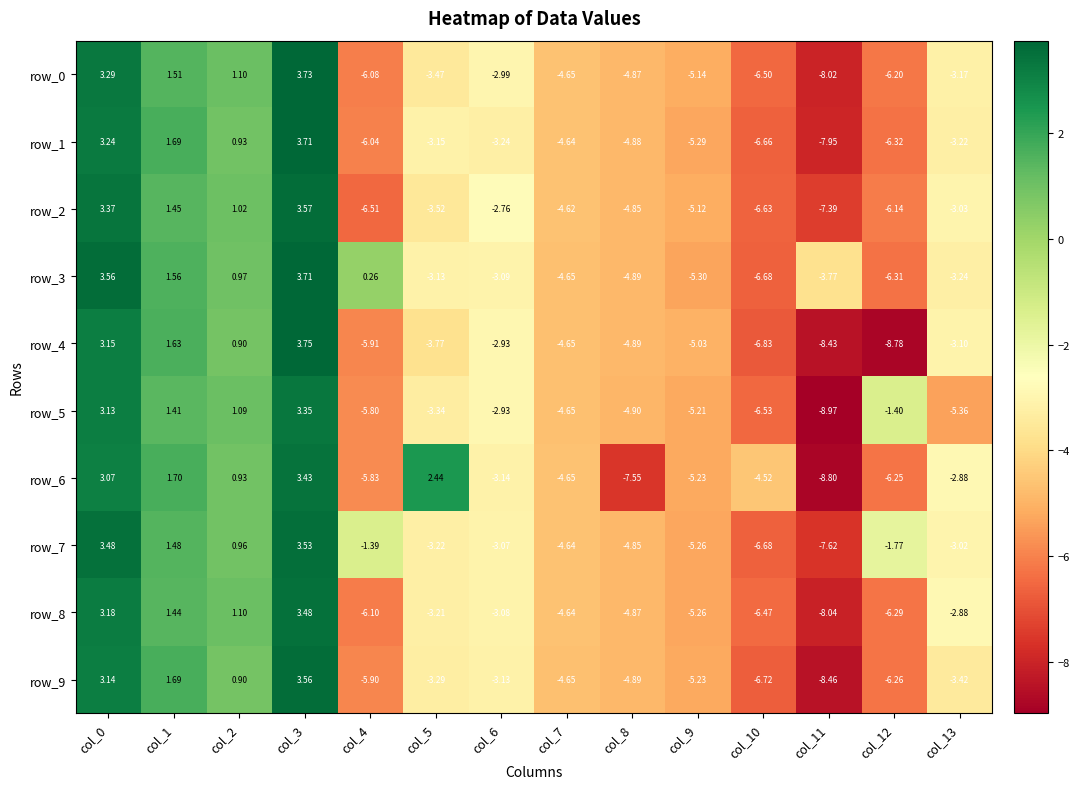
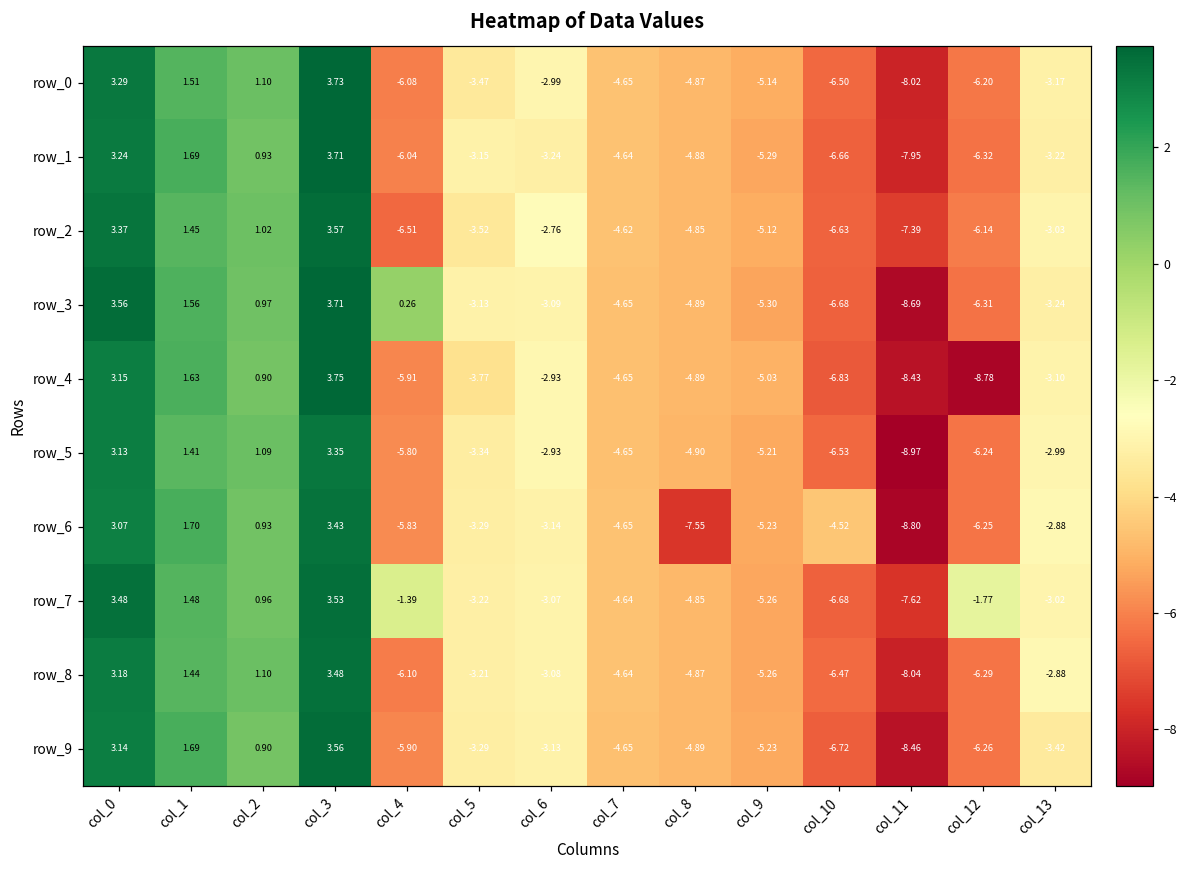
row_3, col_11: -3.77 -> -8.69
row_5, col_12: -1.40 -> -6.24
row_5, col_13: -5.36 -> -2.99
row_6, col_5: 2.44 -> -3.29
